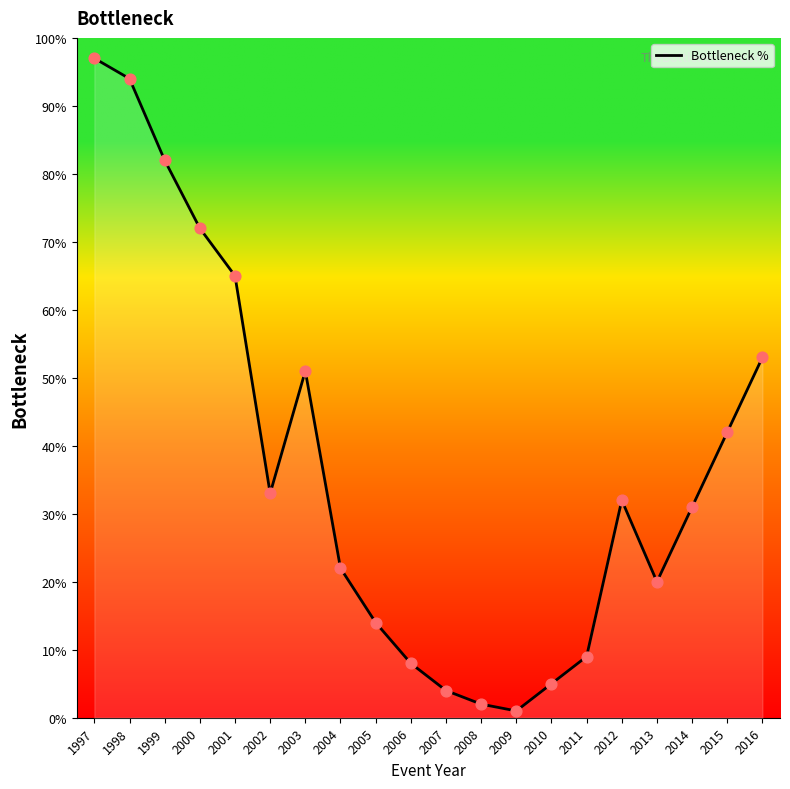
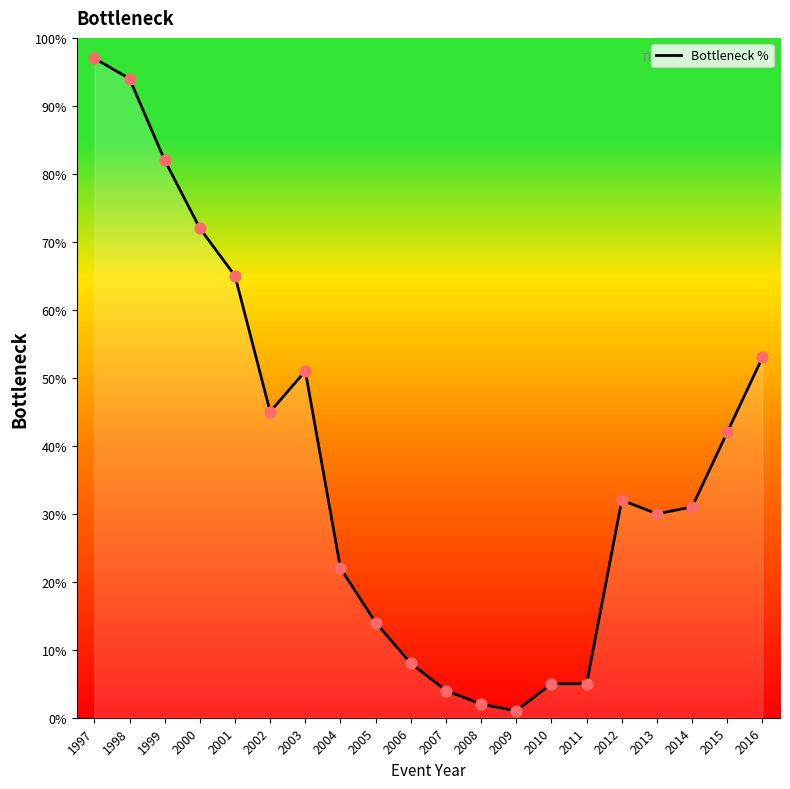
2002: 33% -> 45%
2011: 9% -> 5%
2013: 20% -> 30%
